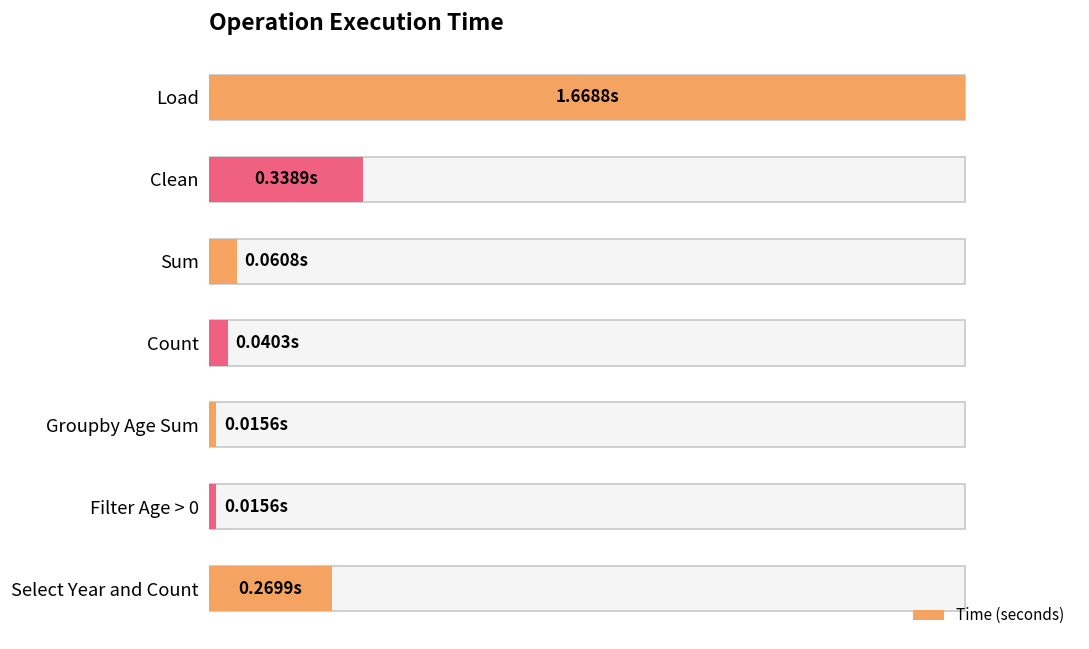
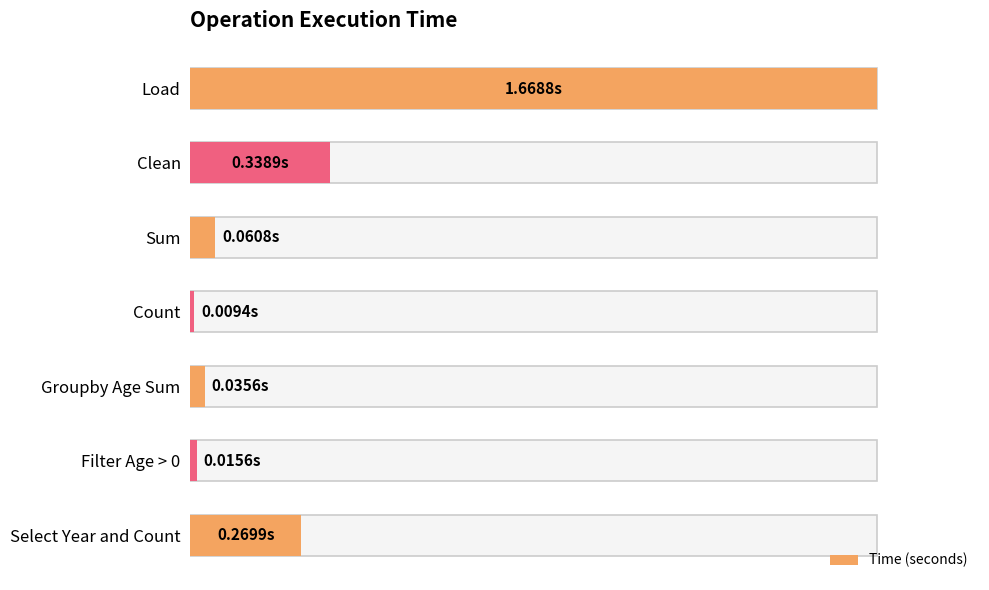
Time (seconds), Count: 0.0403s -> 0.0094s
Time (seconds), Groupby Age Sum: 0.0156s -> 0.0356s
